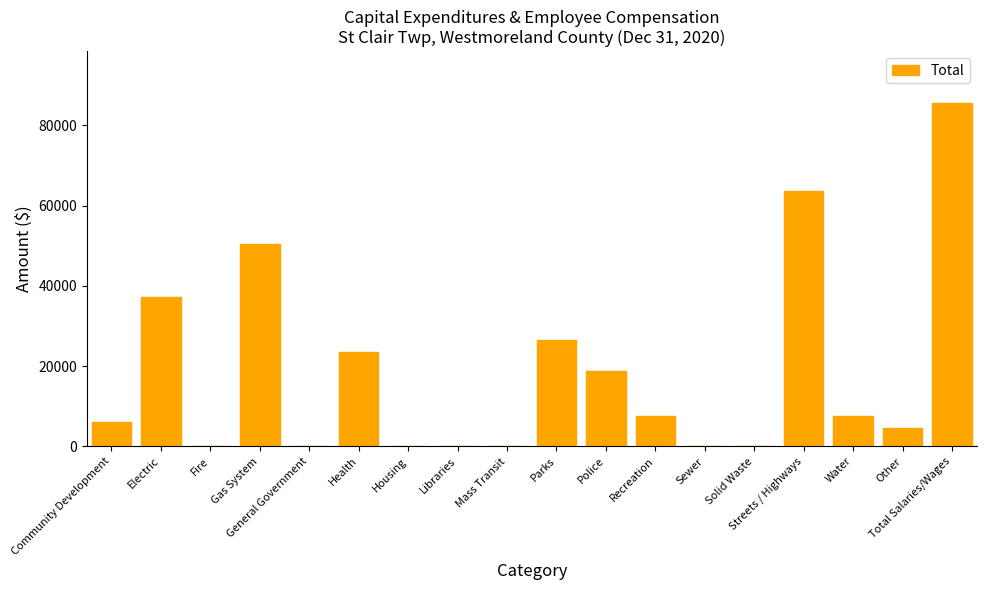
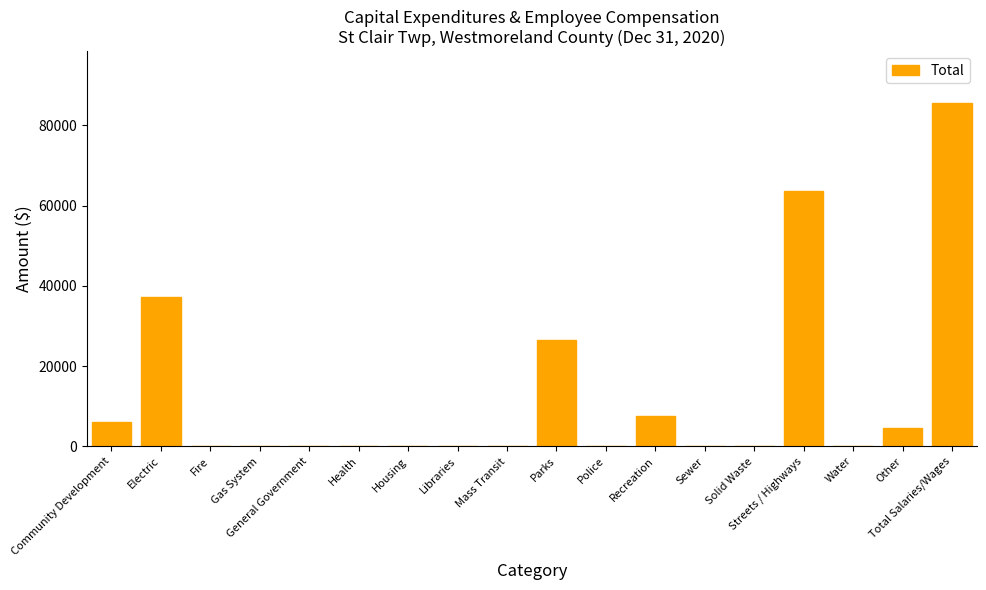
Gas System: 50000 -> 0
Health: 23000 -> 0
Police: 19000 -> 0
Water: 8000 -> 0
